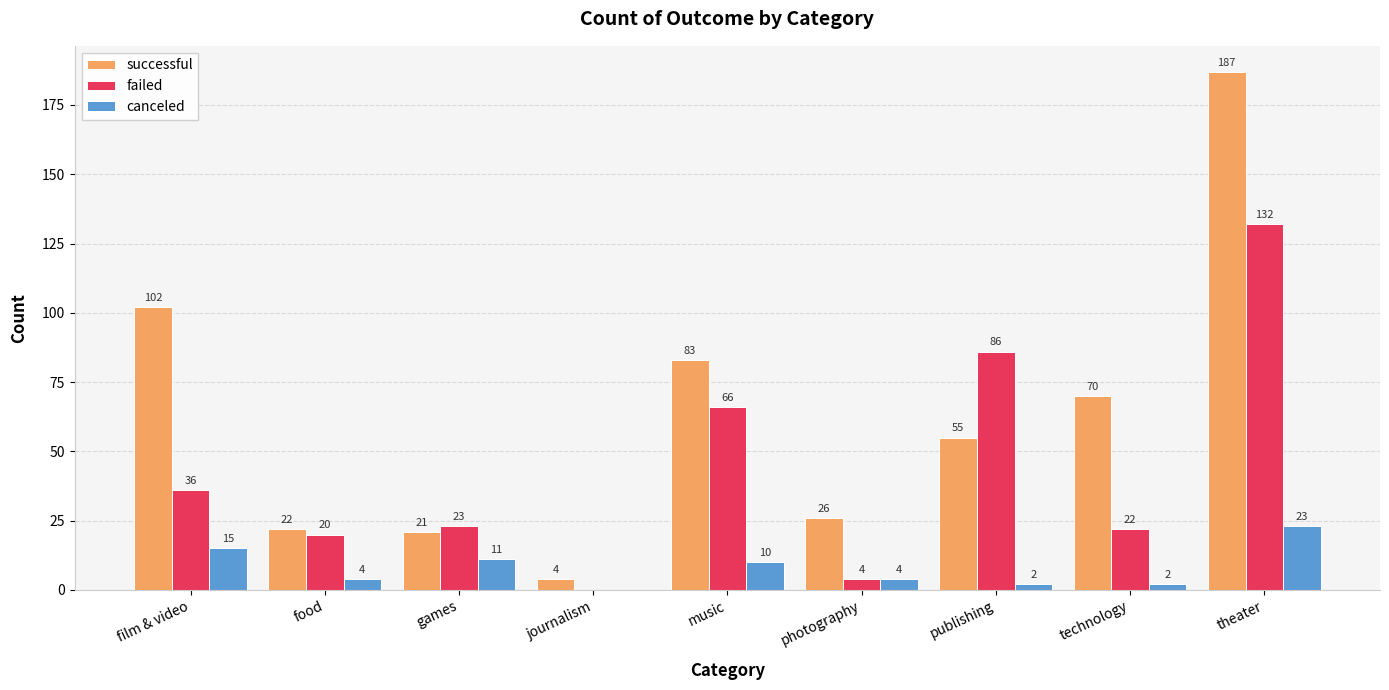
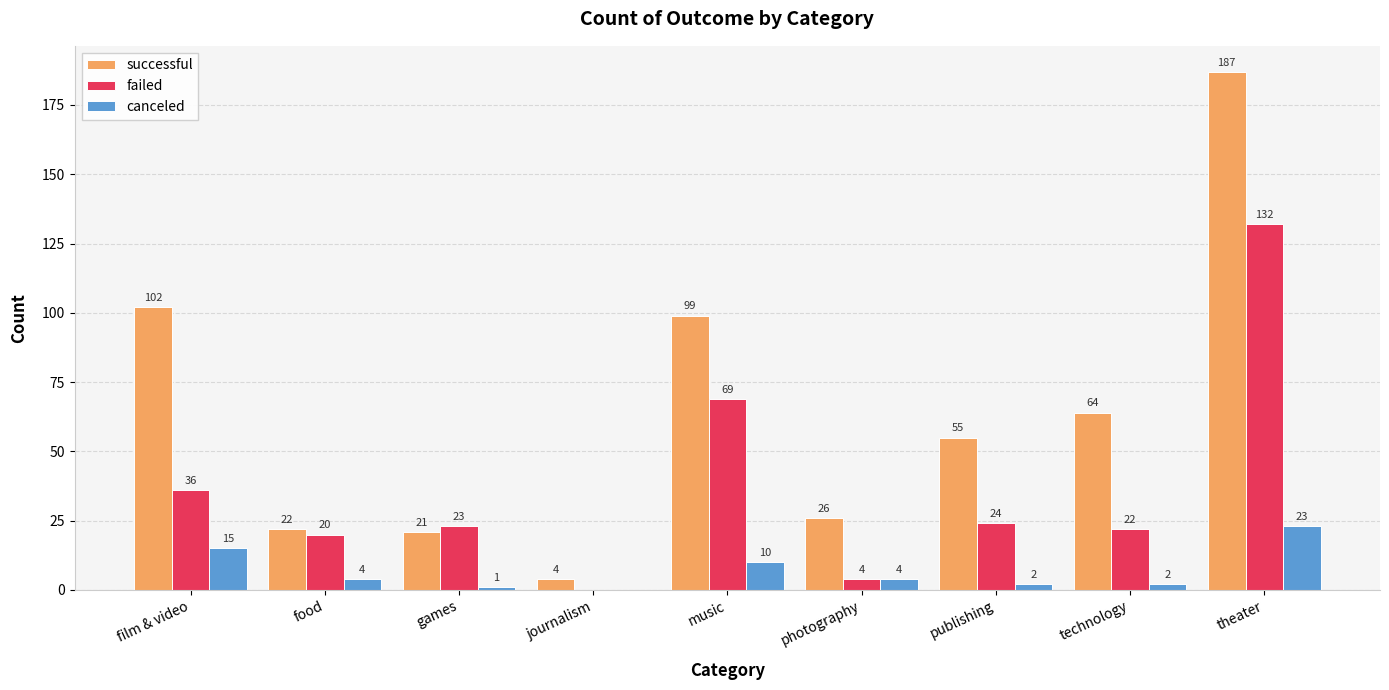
canceled, games: 11 -> 1
successful, music: 83 -> 99
failed, music: 66 -> 69
failed, publishing: 86 -> 24
successful, technology: 70 -> 64
